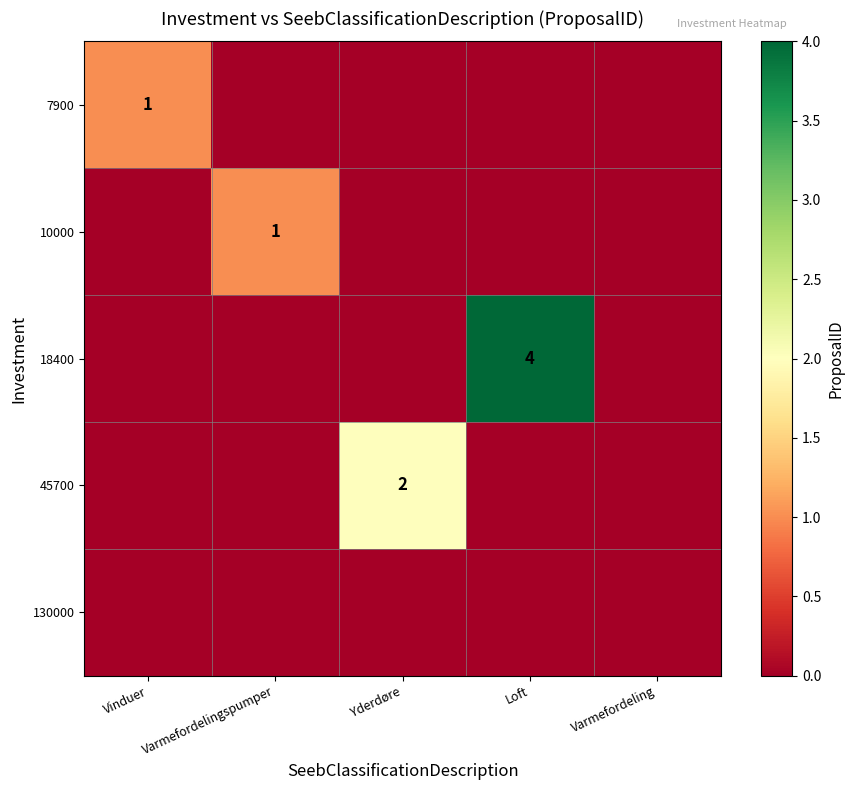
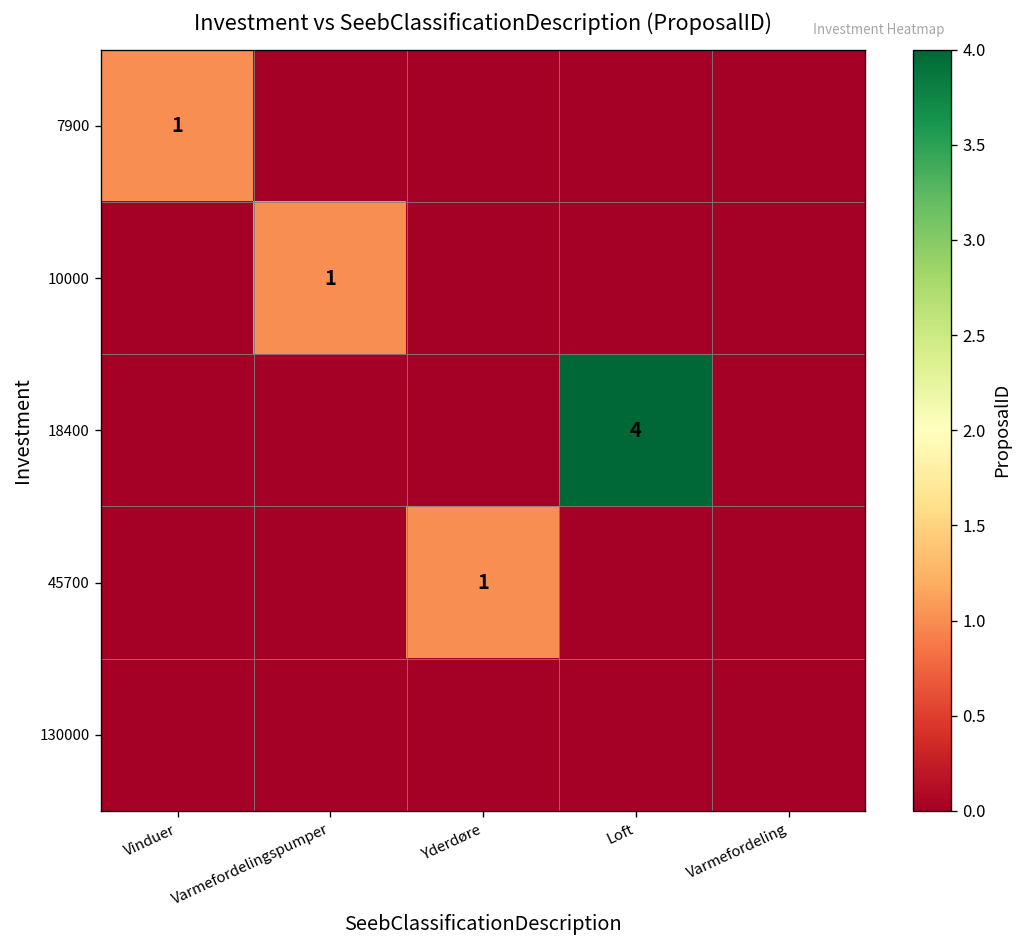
45700, Yderdøre: 2 -> 1
